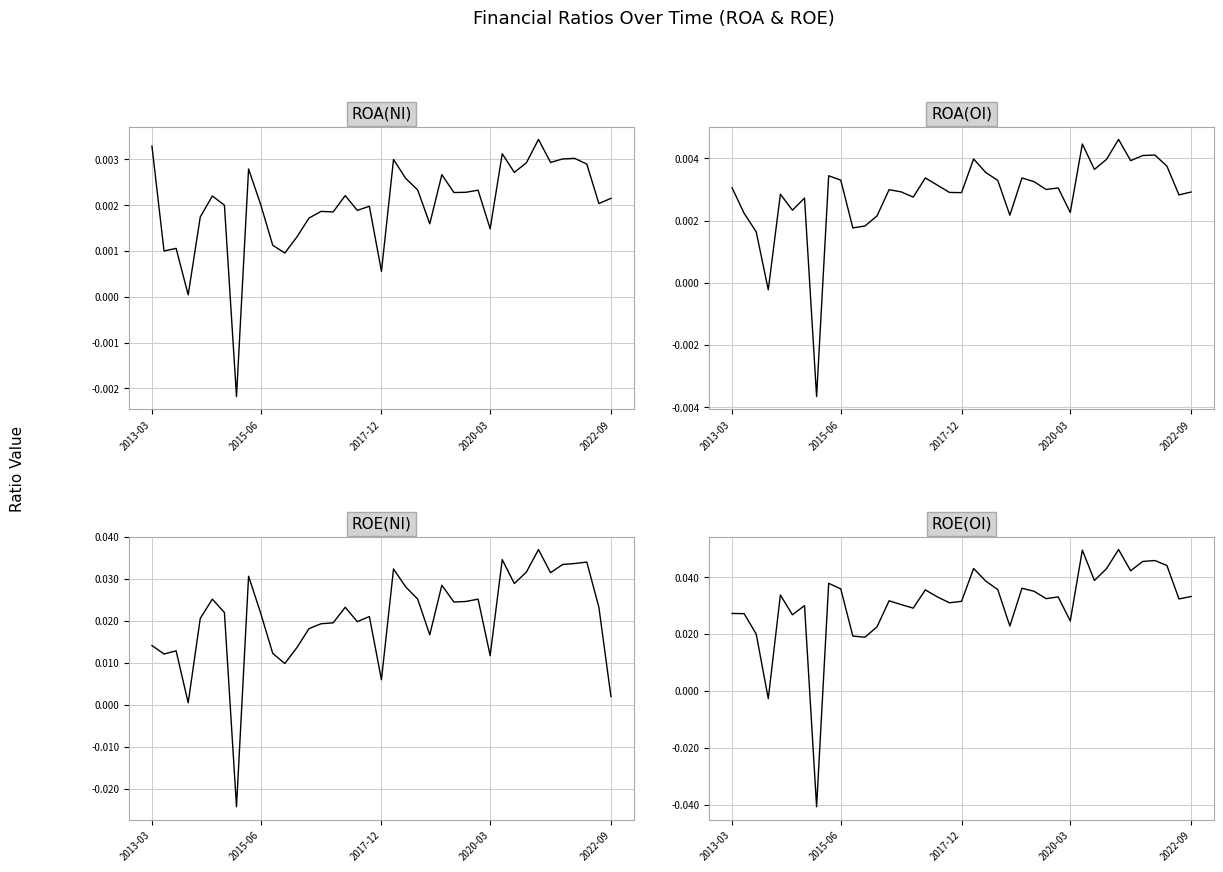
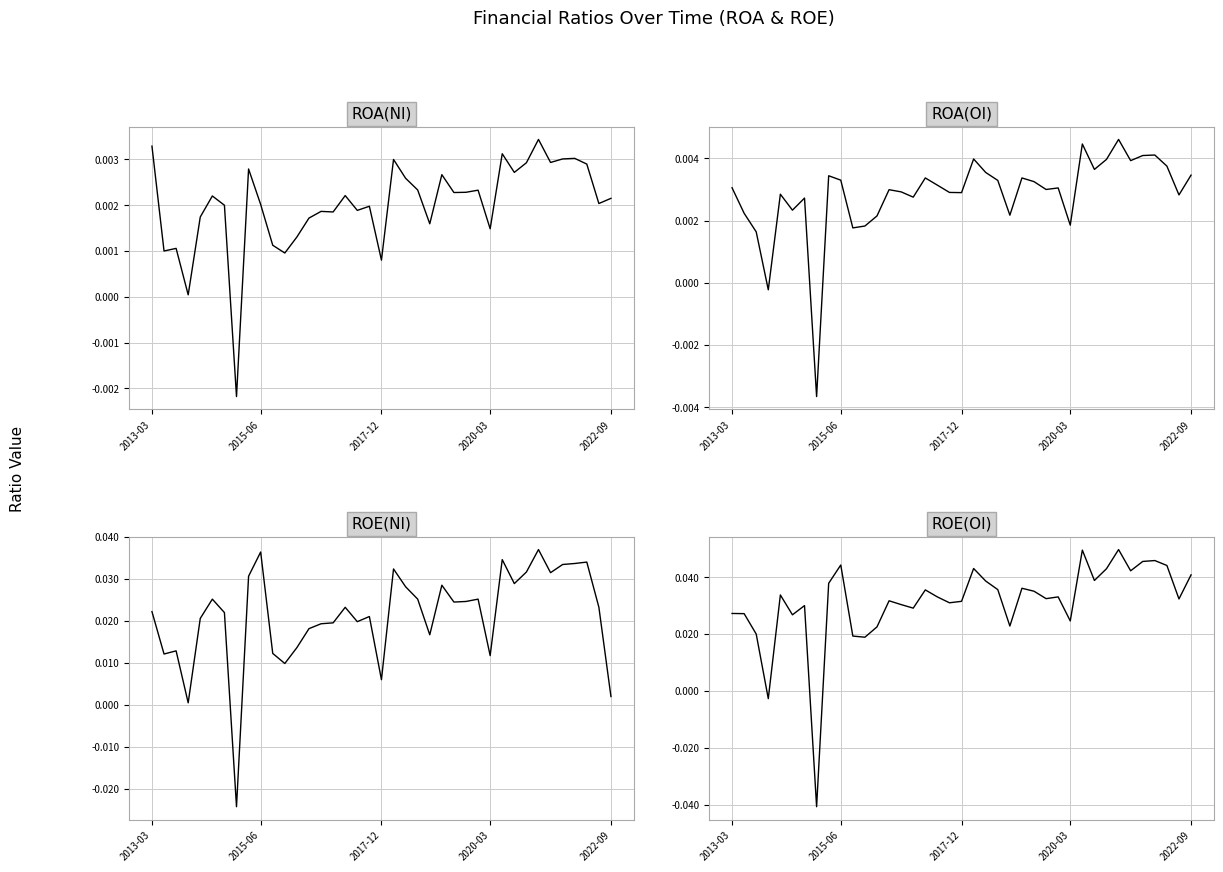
ROA(NI), 2017-12: 0.0006 -> 0.0008
ROA(OI), 2020-03: 0.0023 -> 0.0019
ROA(OI), 2022-09: 0.0029 -> 0.0035
ROE(NI), 2013-03: 0.014 -> 0.022
ROE(NI), 2015-06: 0.022 -> 0.036
ROE(OI), 2015-06: 0.036 -> 0.044
ROE(OI), 2022-09: 0.033 -> 0.041
